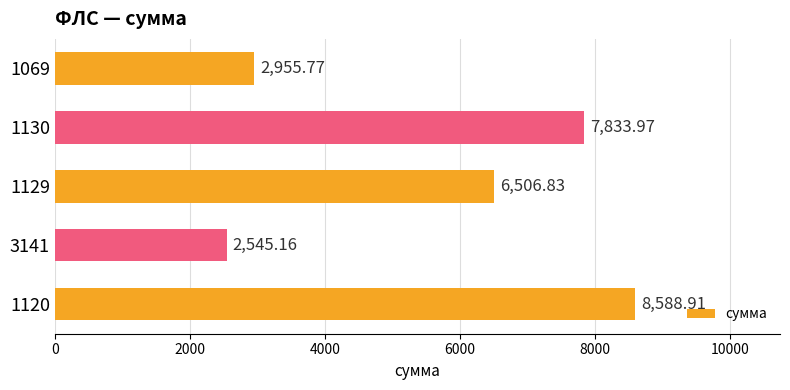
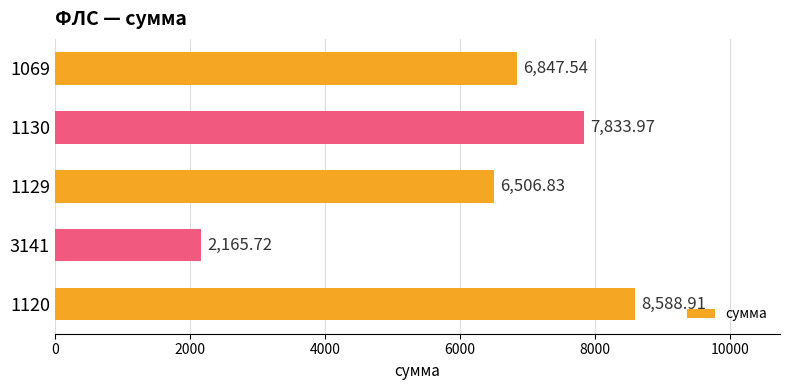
1069: 2,955.77 -> 6,847.54
3141: 2,545.16 -> 2,165.72
